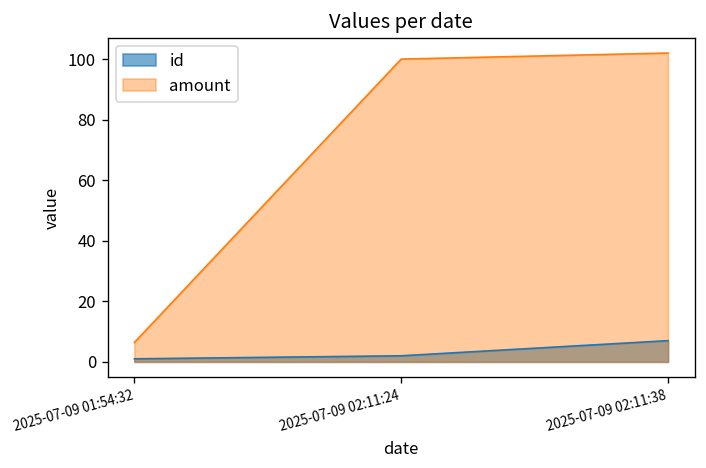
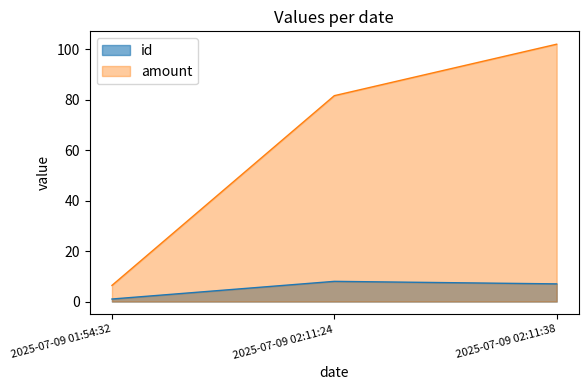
id, 2025-07-09 02:11:24: 2 -> 8
amount, 2025-07-09 02:11:24: 100 -> 82
